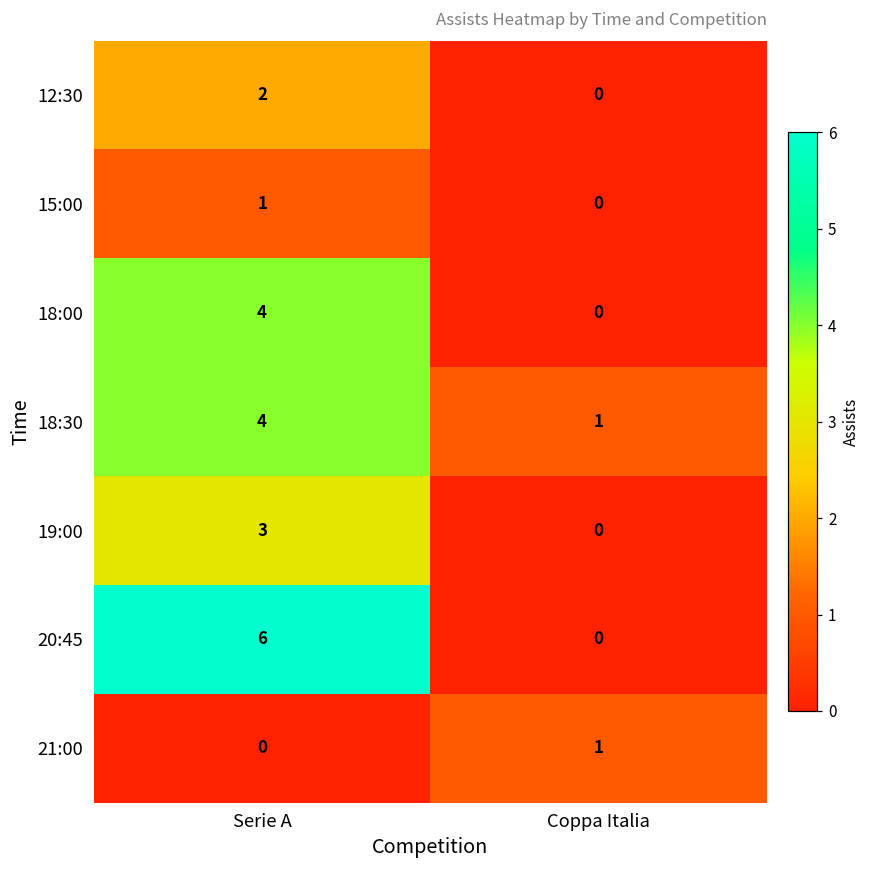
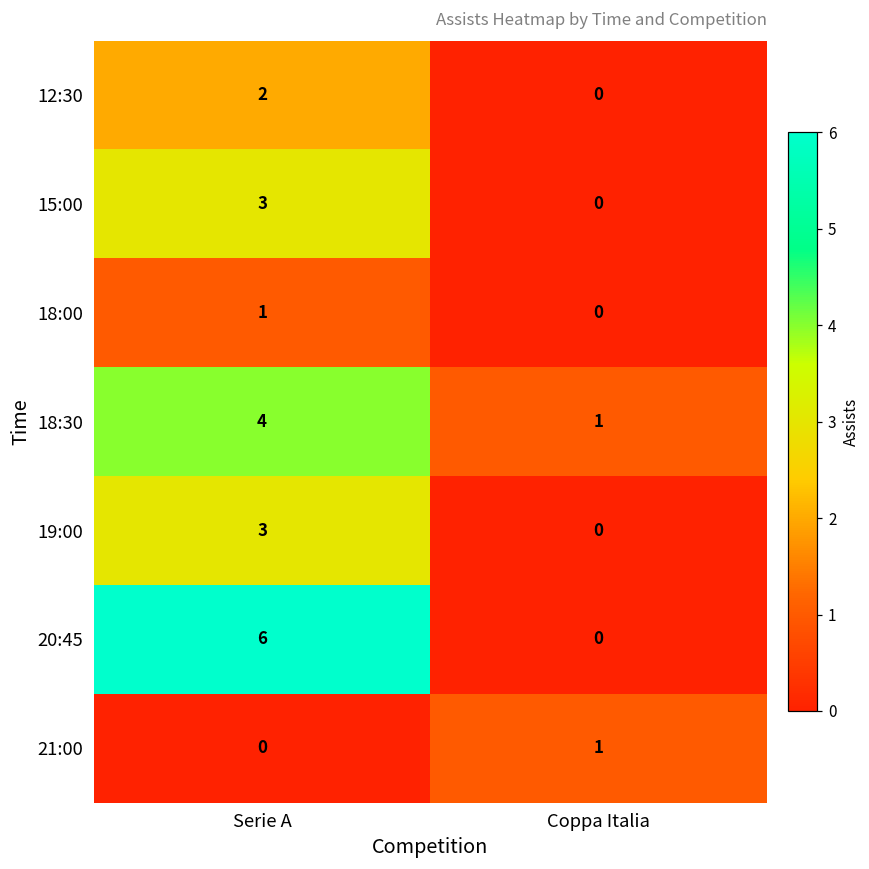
15:00, Serie A: 1 -> 3
18:00, Serie A: 4 -> 1
